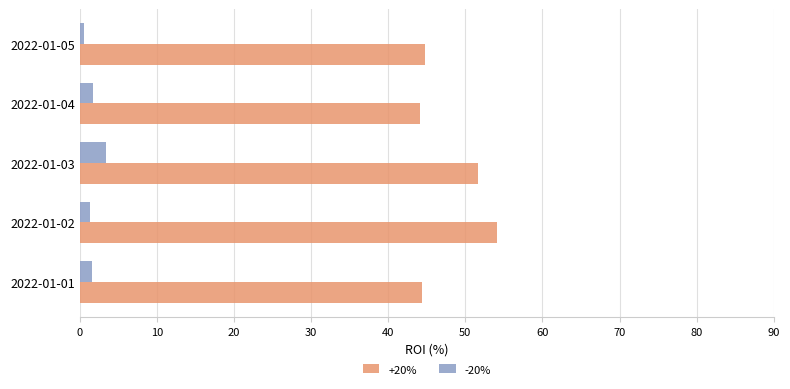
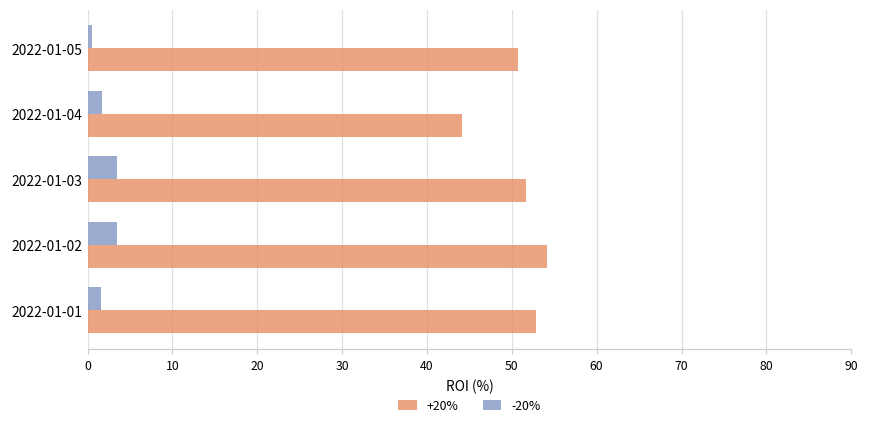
+20%, 2022-01-05: 45 -> 51
-20%, 2022-01-02: 1 -> 3
+20%, 2022-01-01: 44 -> 53
